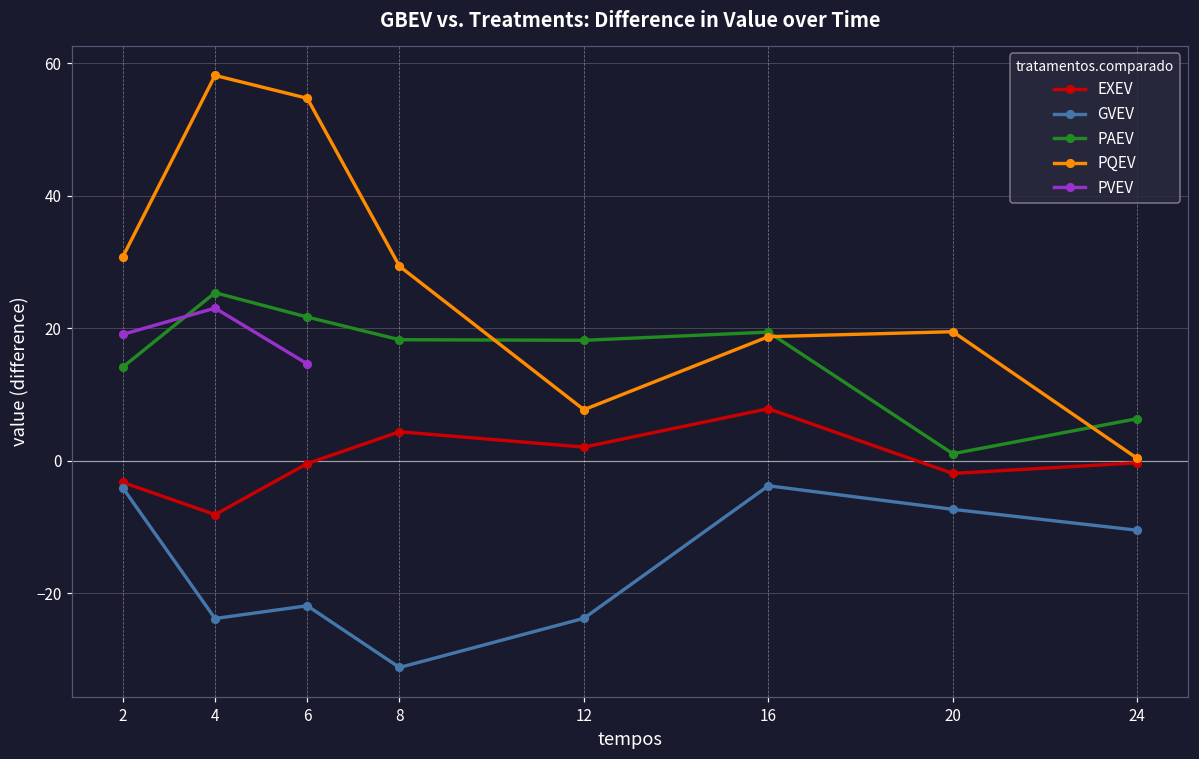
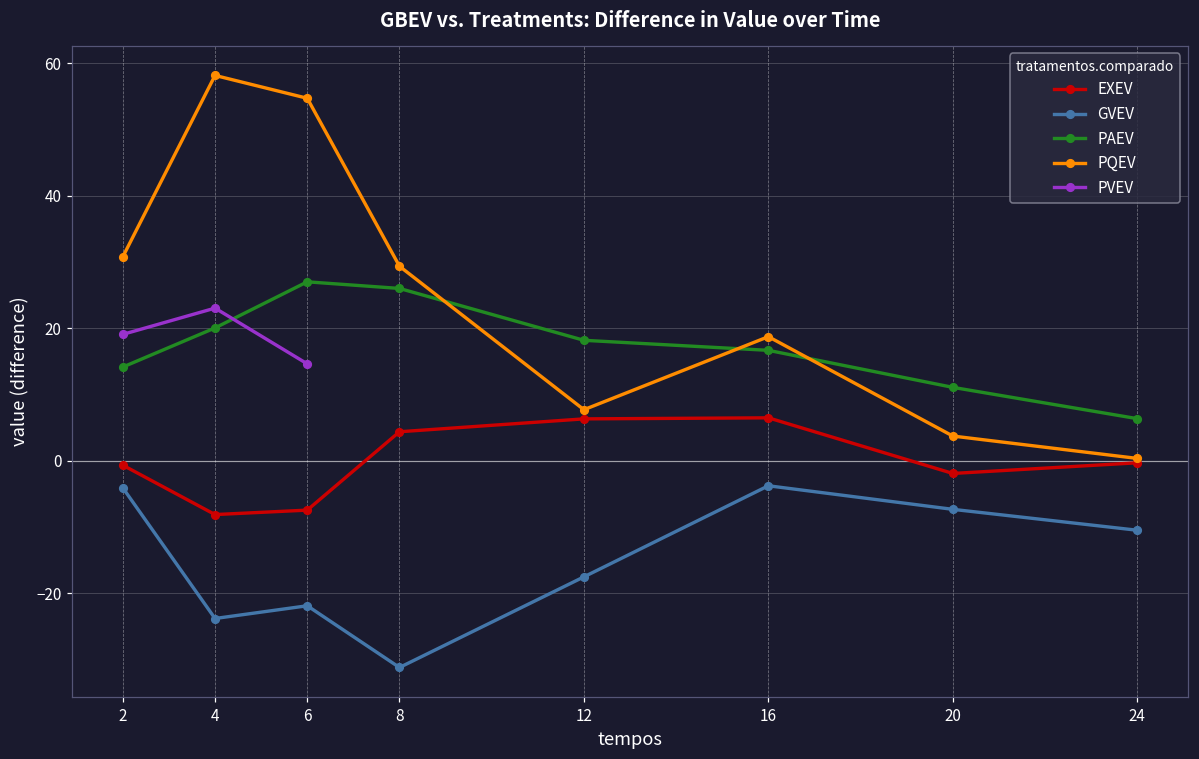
EXEV, 2: -3 -> -1
PAEV, 4: 25 -> 20
EXEV, 6: 0 -> -7
PAEV, 6: 22 -> 27
PAEV, 8: 18 -> 26
EXEV, 12: 2 -> 6
GVEV, 12: -24 -> -18
EXEV, 16: 8 -> 6
PAEV, 16: 19 -> 17
PAEV, 20: 1 -> 11
PQEV, 20: 19 -> 4
